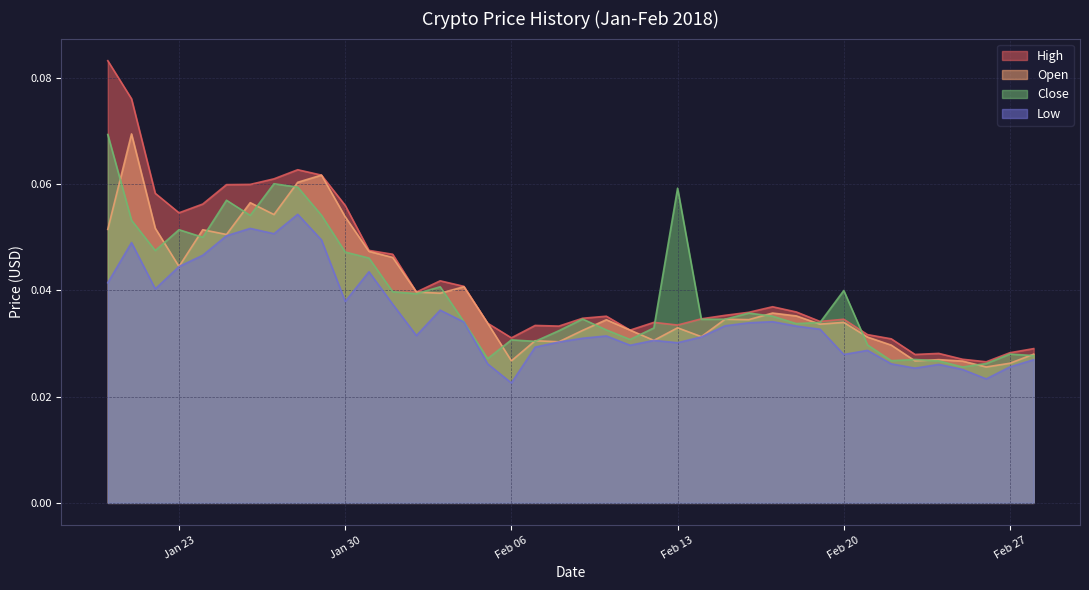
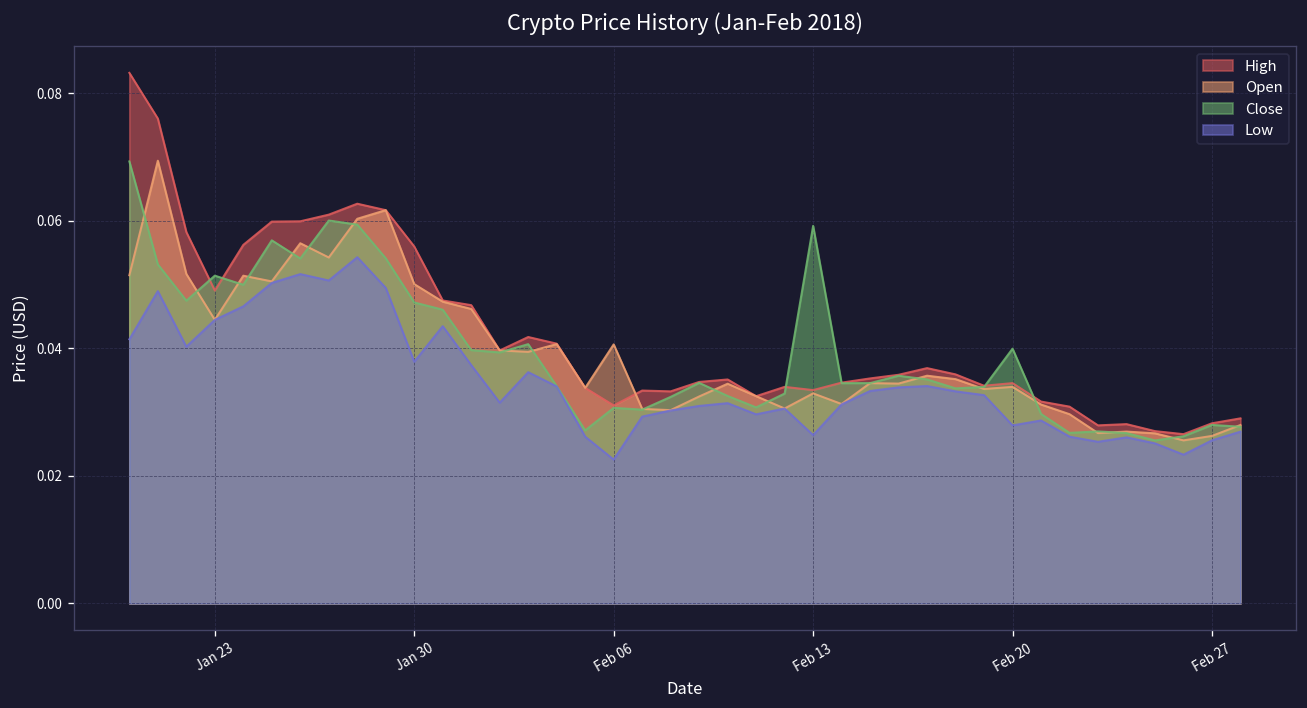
High, Jan 23: 0.055 -> 0.049
Open, Jan 30: 0.054 -> 0.050
Open, Feb 06: 0.027 -> 0.041
Low, Feb 13: 0.030 -> 0.026
